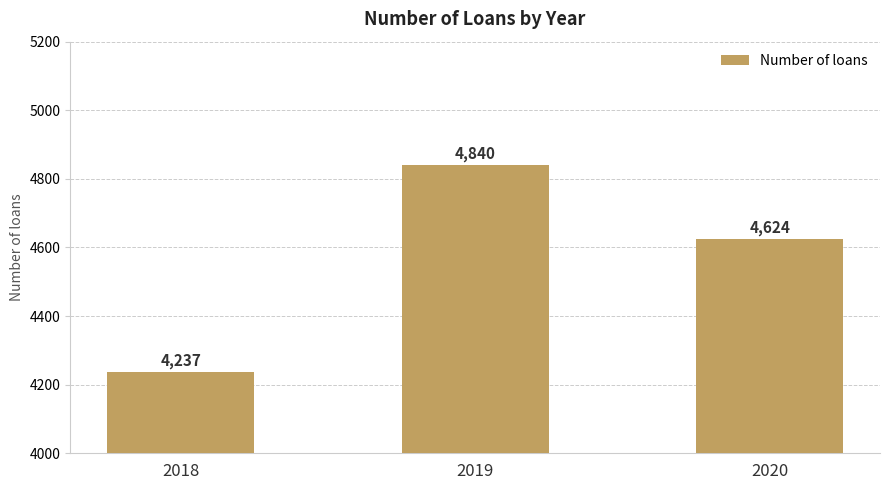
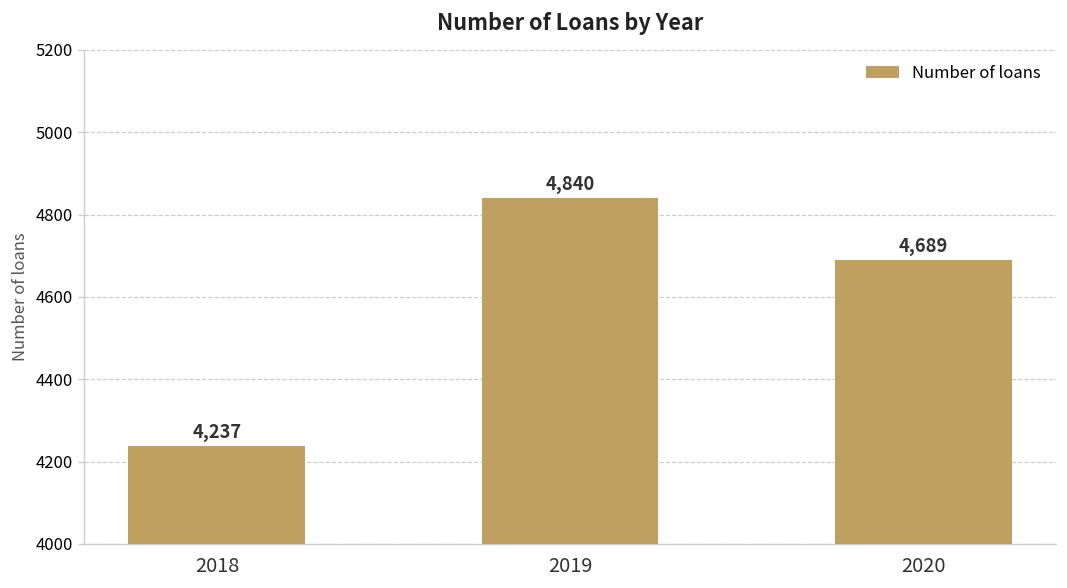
2020: 4,624 -> 4,689
